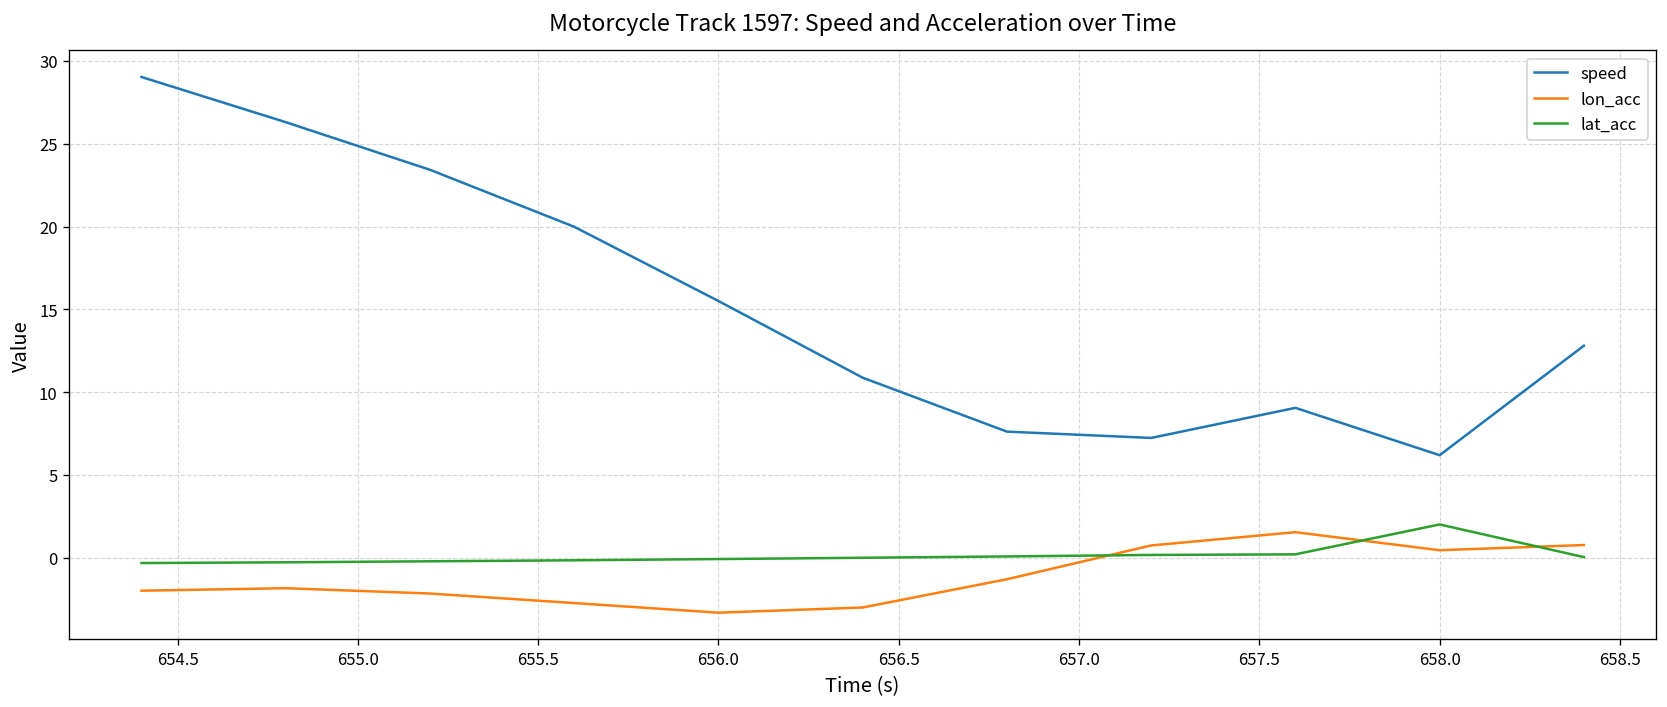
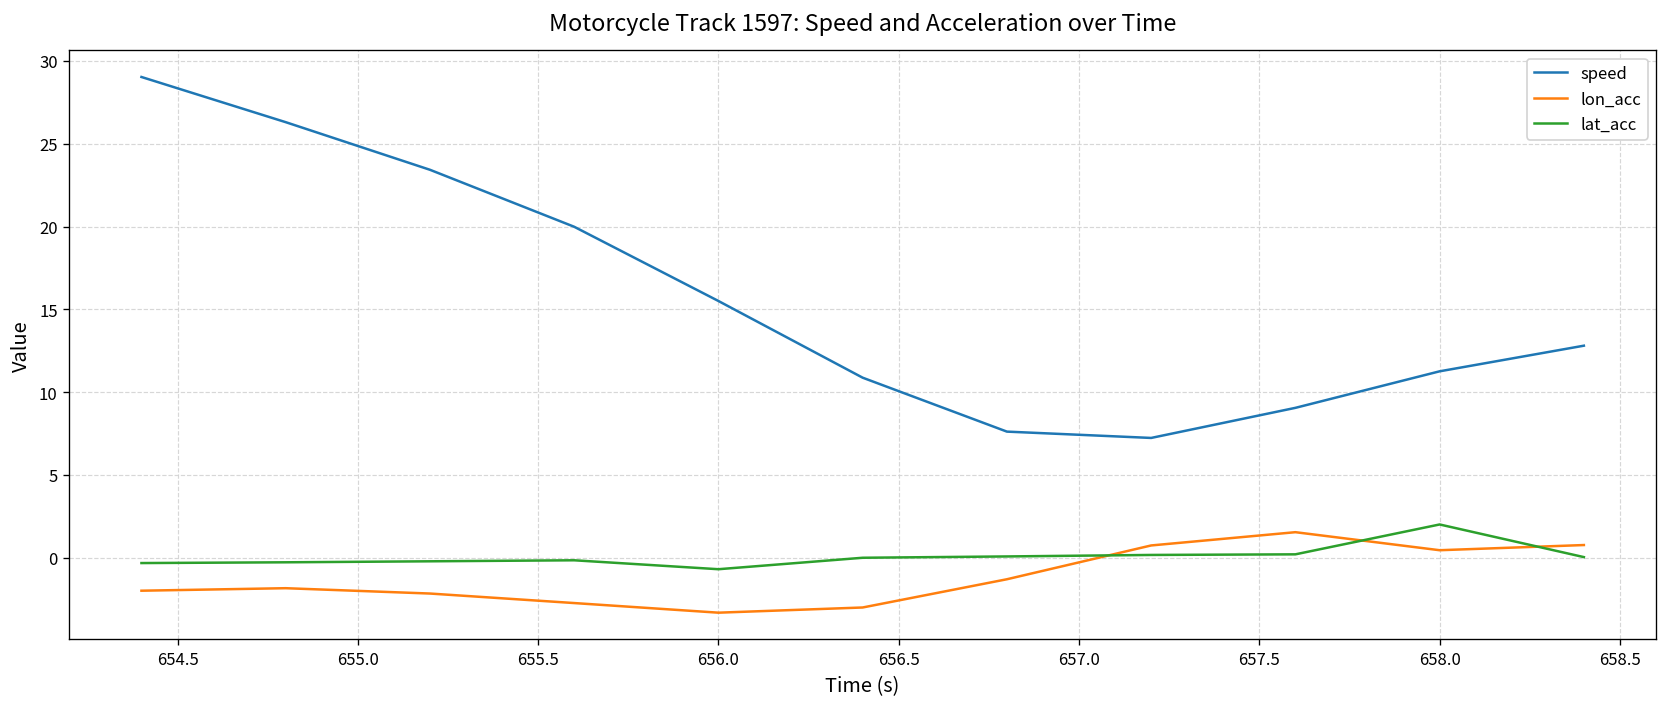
lat_acc, 656.0: -0.1 -> -0.7
speed, 658.0: 6.2 -> 11.3
